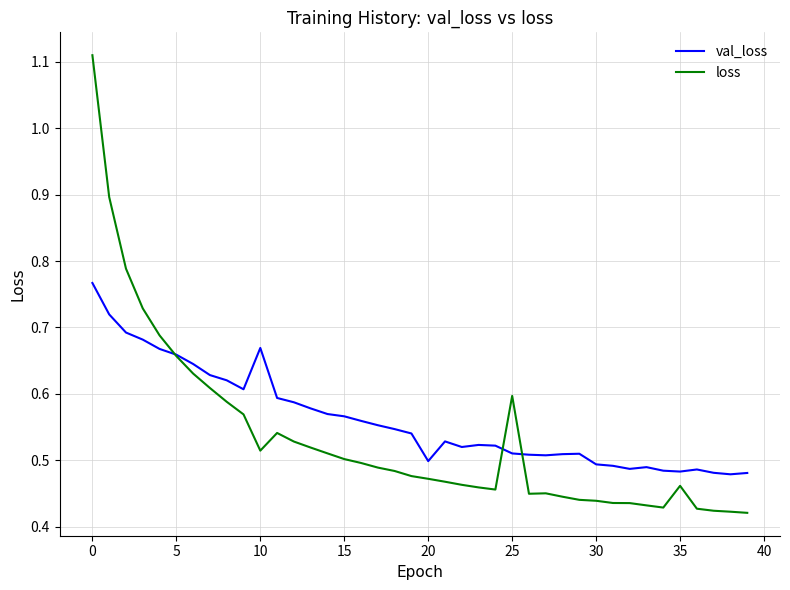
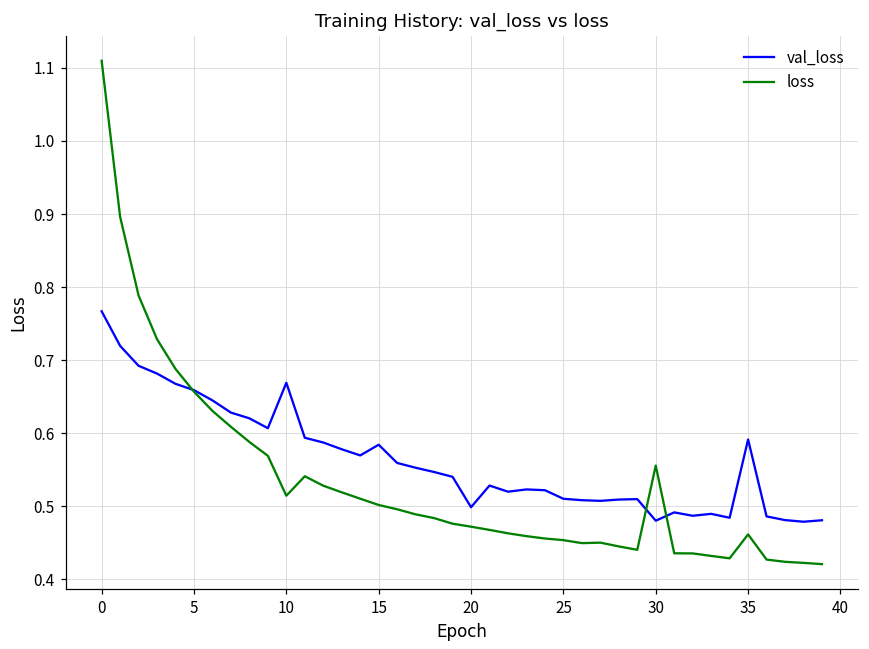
val_loss, 15: 0.57 -> 0.58
loss, 25: 0.60 -> 0.45
val_loss, 30: 0.49 -> 0.48
loss, 30: 0.44 -> 0.56
val_loss, 35: 0.48 -> 0.59
